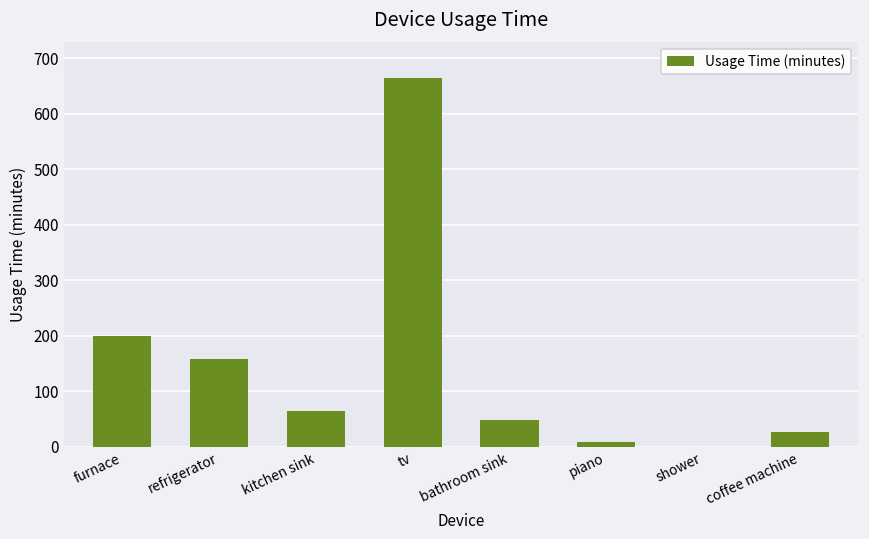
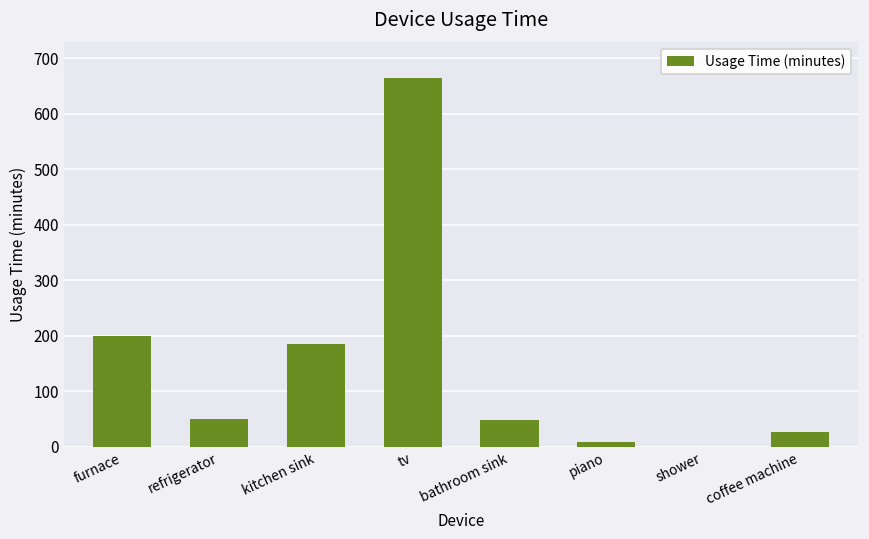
refrigerator: 160 -> 50
kitchen sink: 60 -> 190
